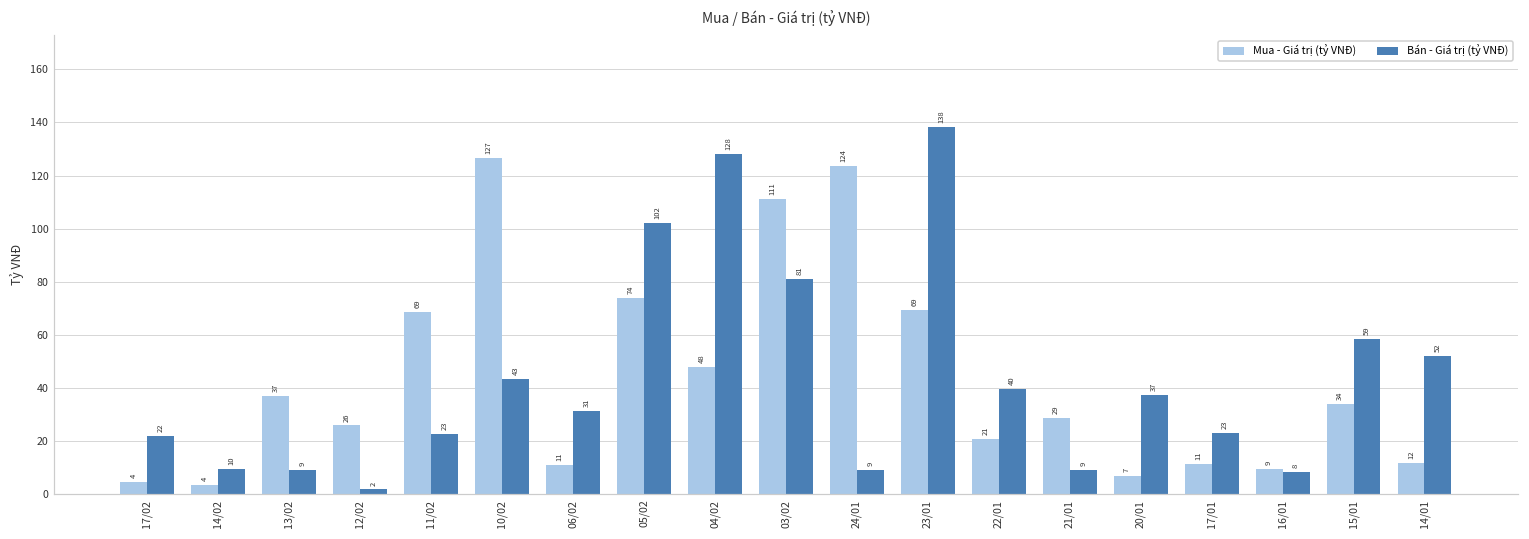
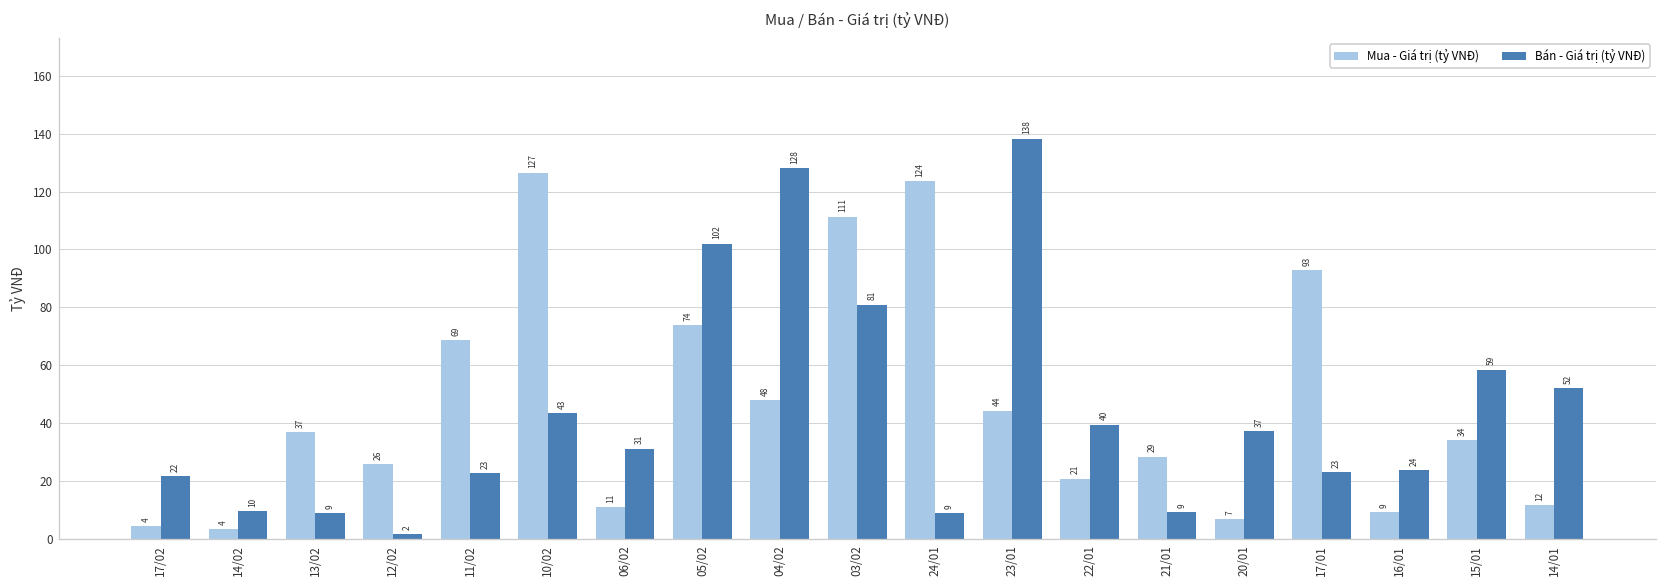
Mua - Giá trị (tỷ VNĐ), 23/01: 69 -> 44
Mua - Giá trị (tỷ VNĐ), 17/01: 11 -> 93
Bán - Giá trị (tỷ VNĐ), 16/01: 8 -> 24
